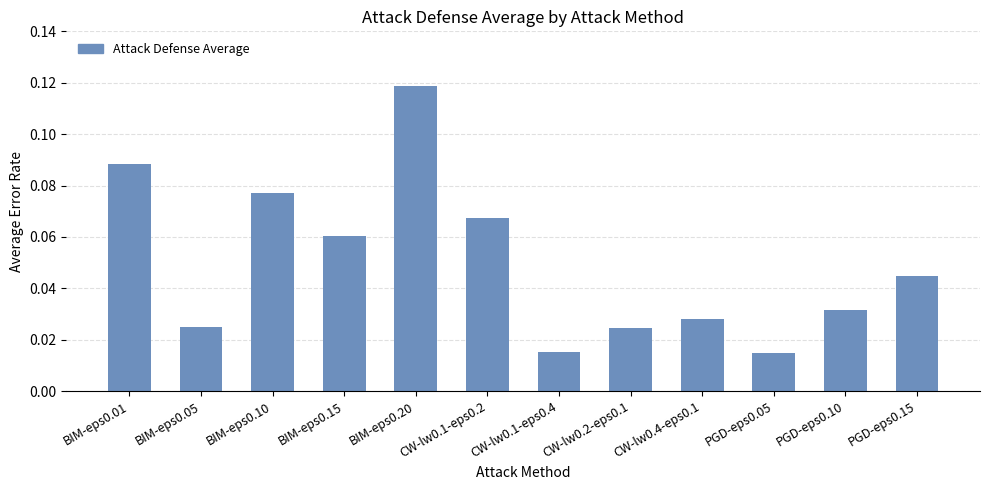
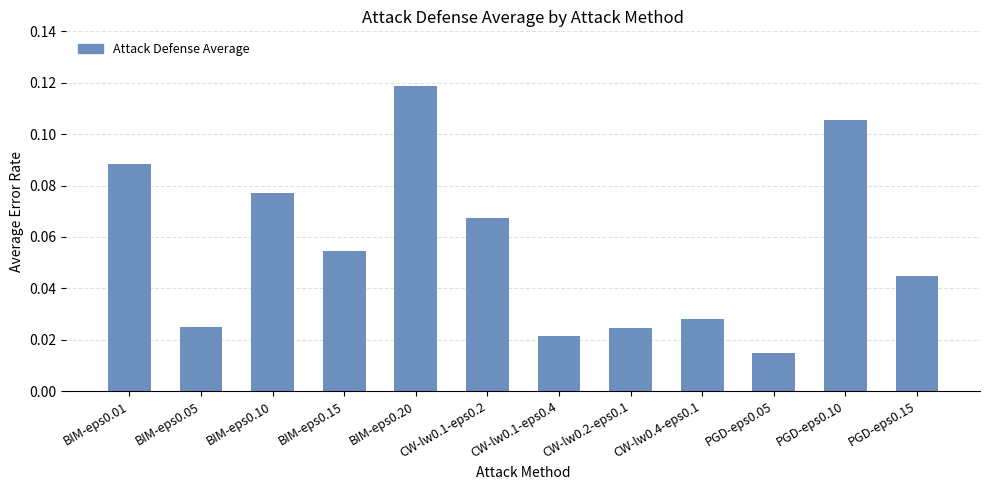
BIM-eps0.15: 0.060 -> 0.055
CW-lw0.1-eps0.4: 0.015 -> 0.021
PGD-eps0.10: 0.031 -> 0.105
